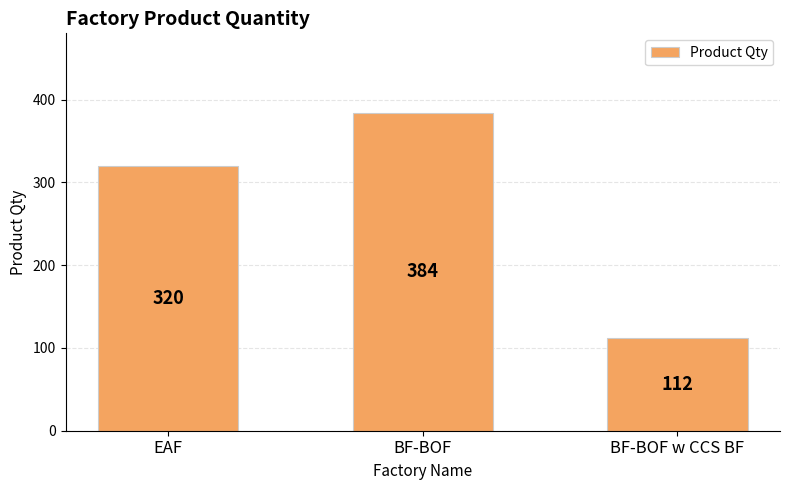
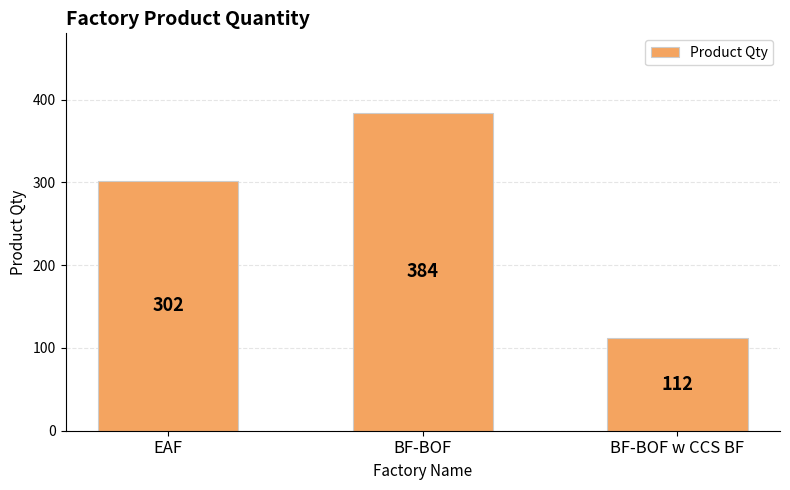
EAF: 320 -> 302
